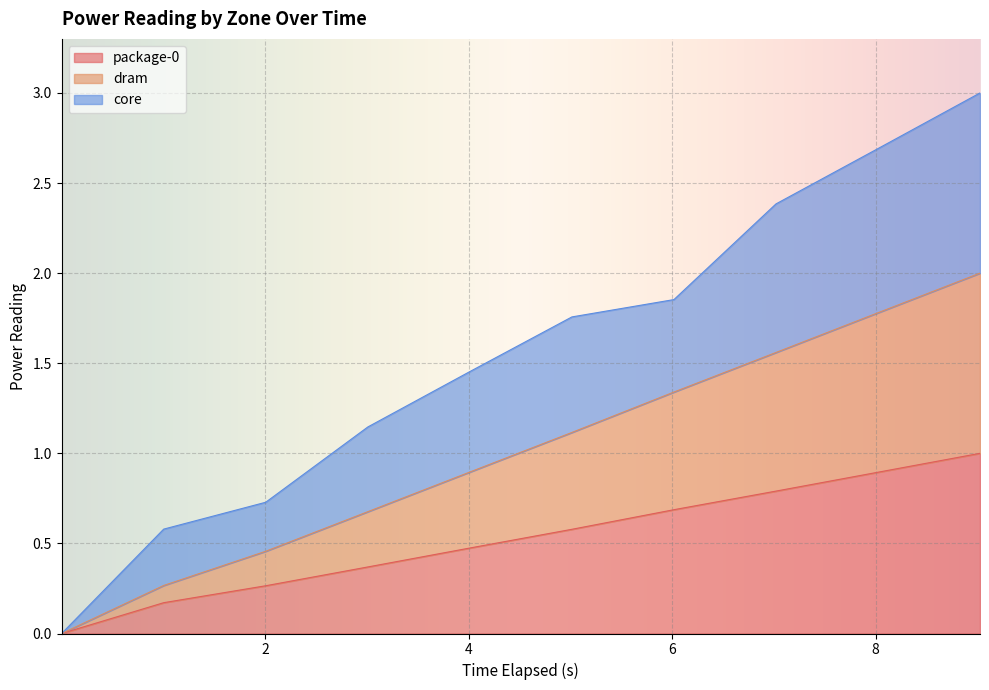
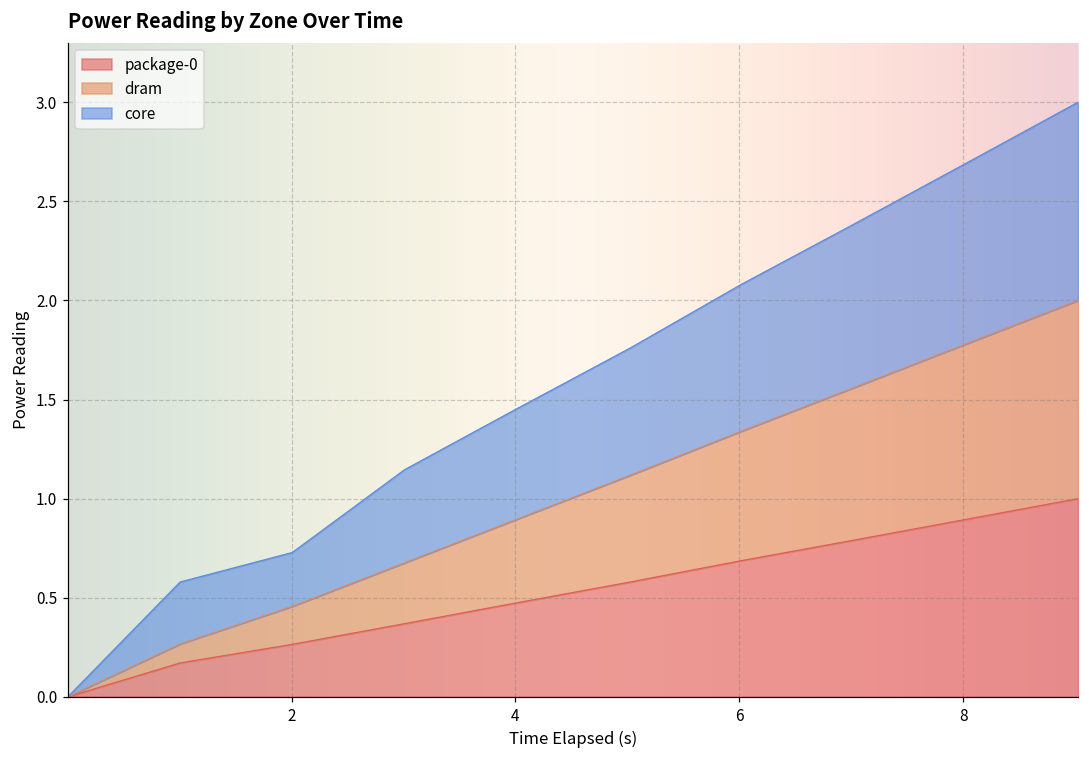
core, 6: 0.51 -> 0.74
